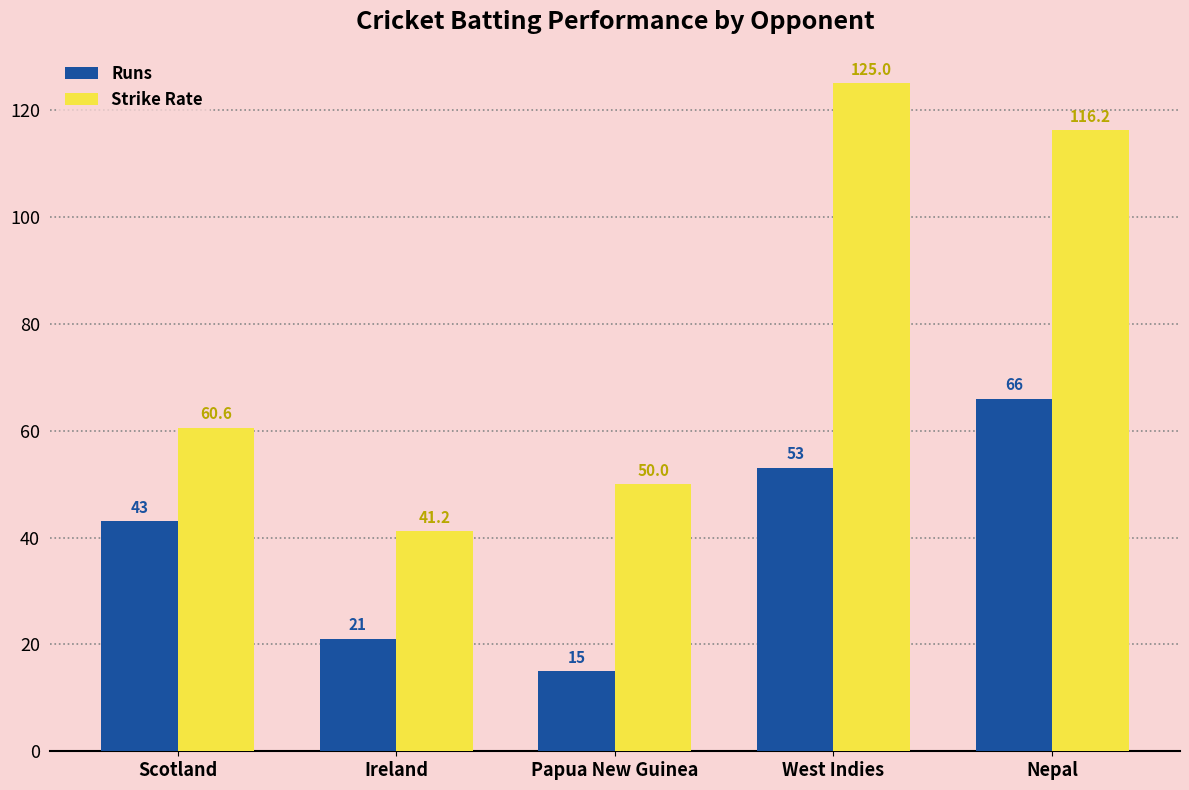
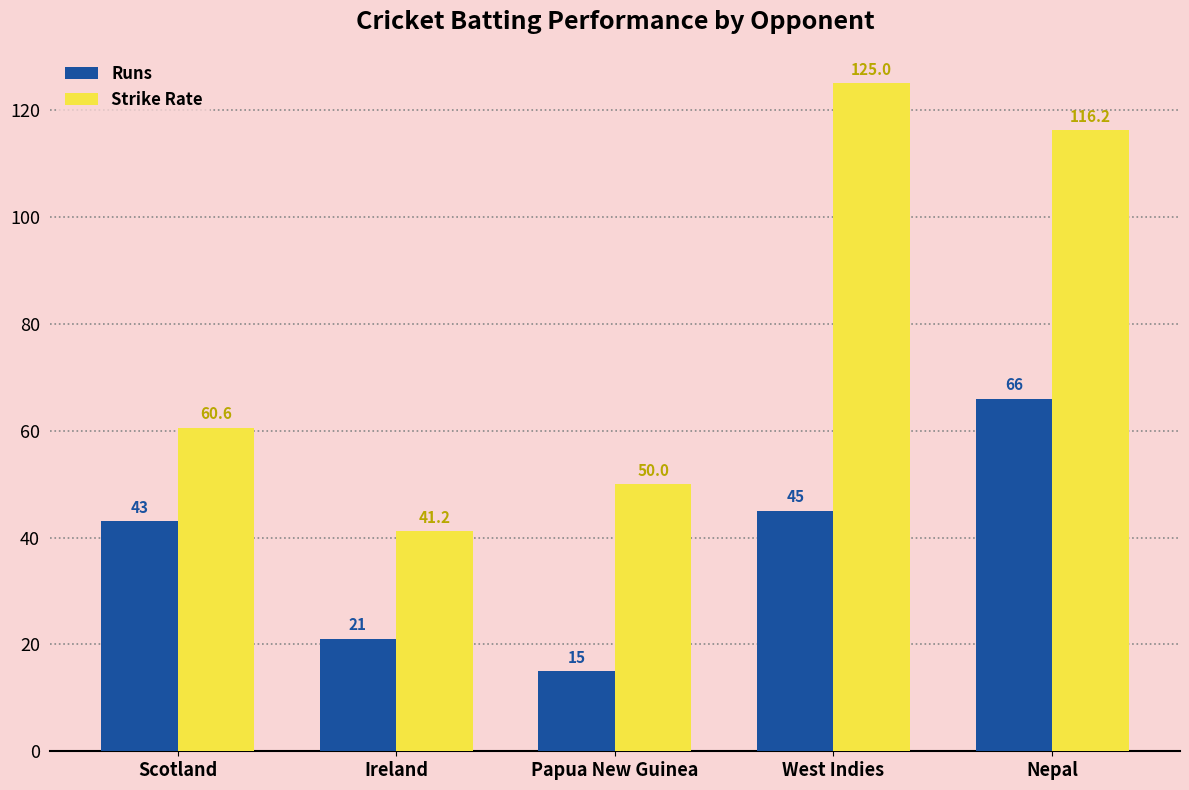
Runs, West Indies: 53 -> 45
